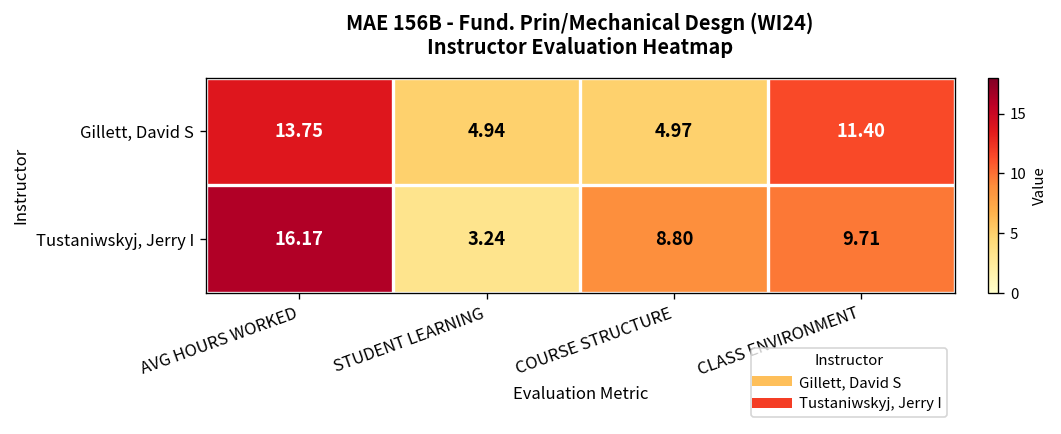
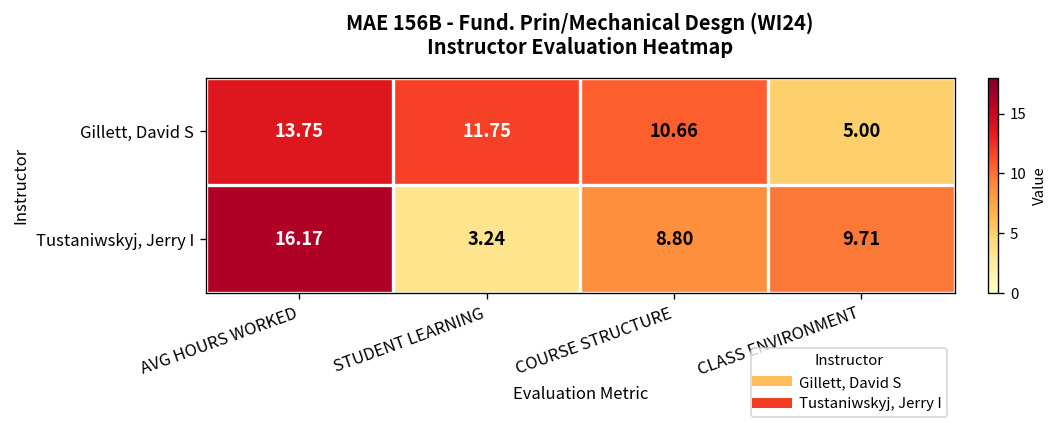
Gillett, David S, STUDENT LEARNING: 4.94 -> 11.75
Gillett, David S, COURSE STRUCTURE: 4.97 -> 10.66
Gillett, David S, CLASS ENVIRONMENT: 11.40 -> 5.00
